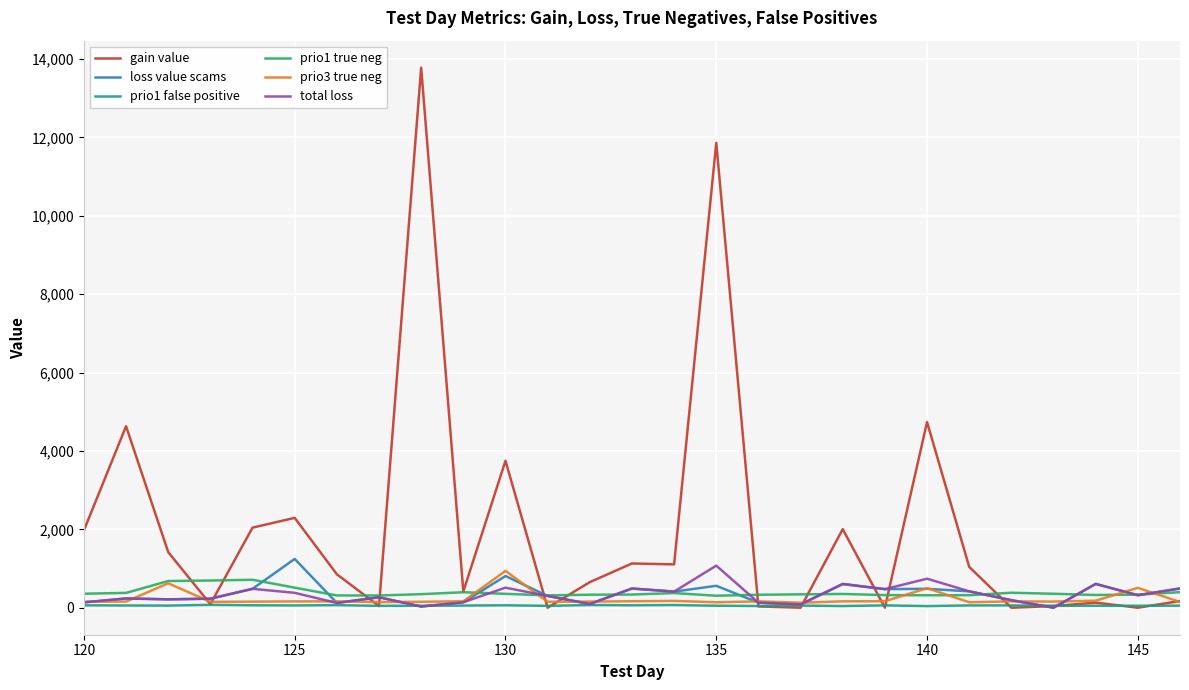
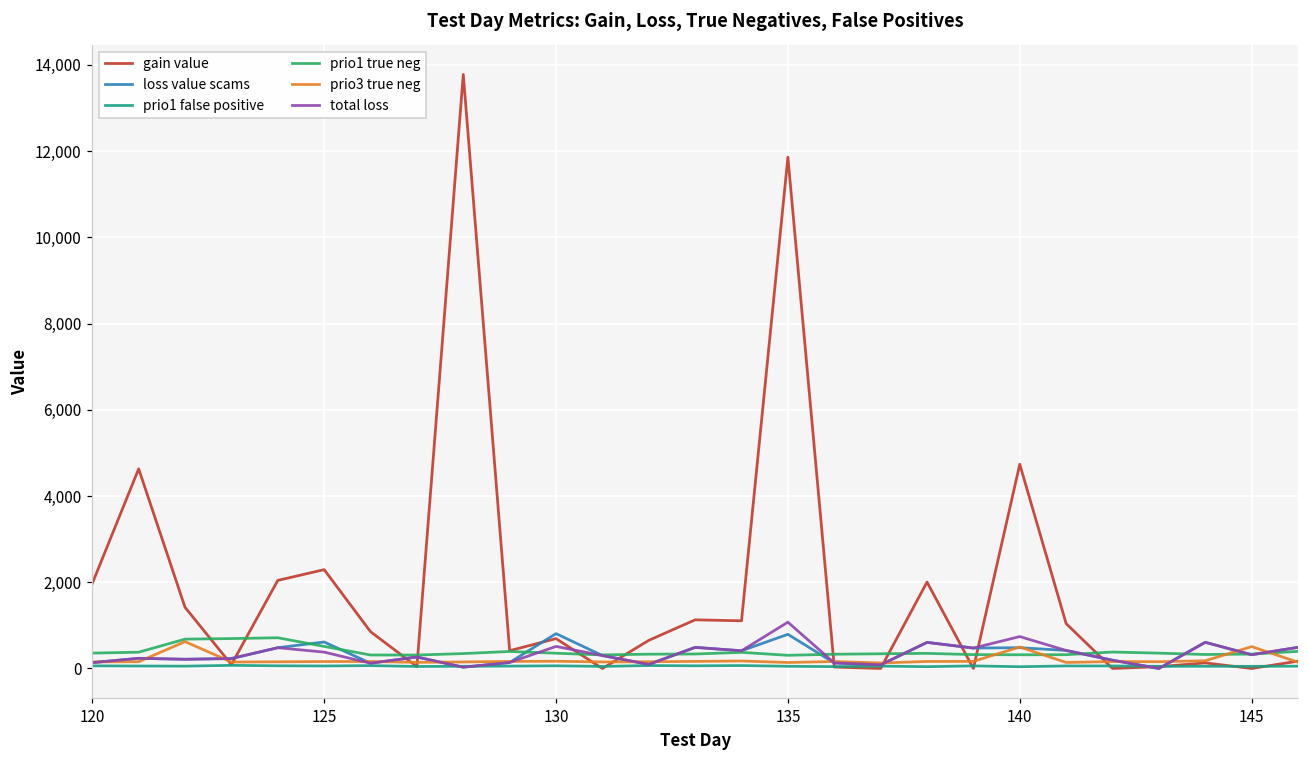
loss value scams, 125: 1,200 -> 600
gain value, 130: 3,700 -> 700
prio3 true neg, 130: 900 -> 200
loss value scams, 135: 600 -> 800
